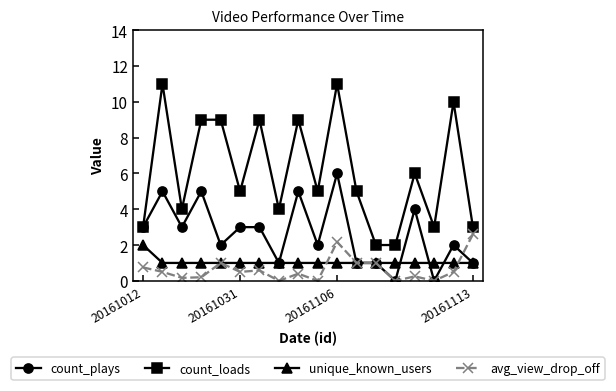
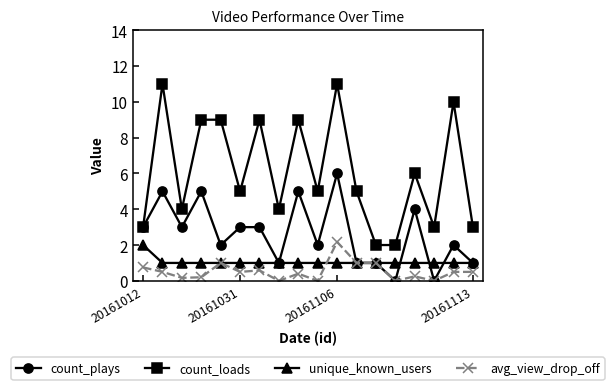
avg_view_drop_off, 20161113: 2.6 -> 0.5
